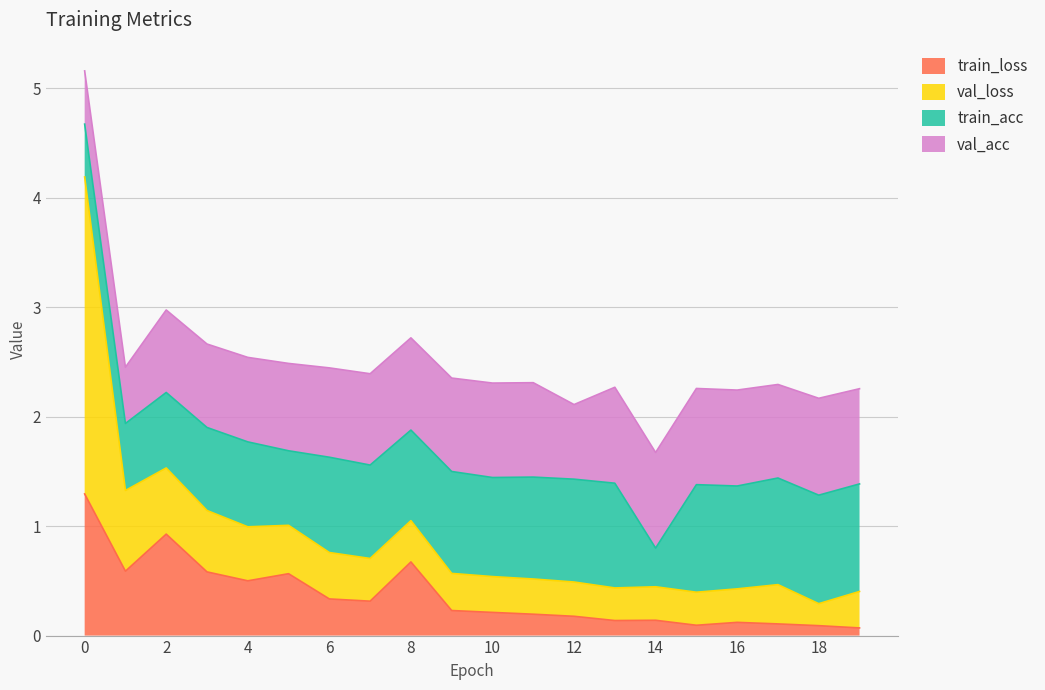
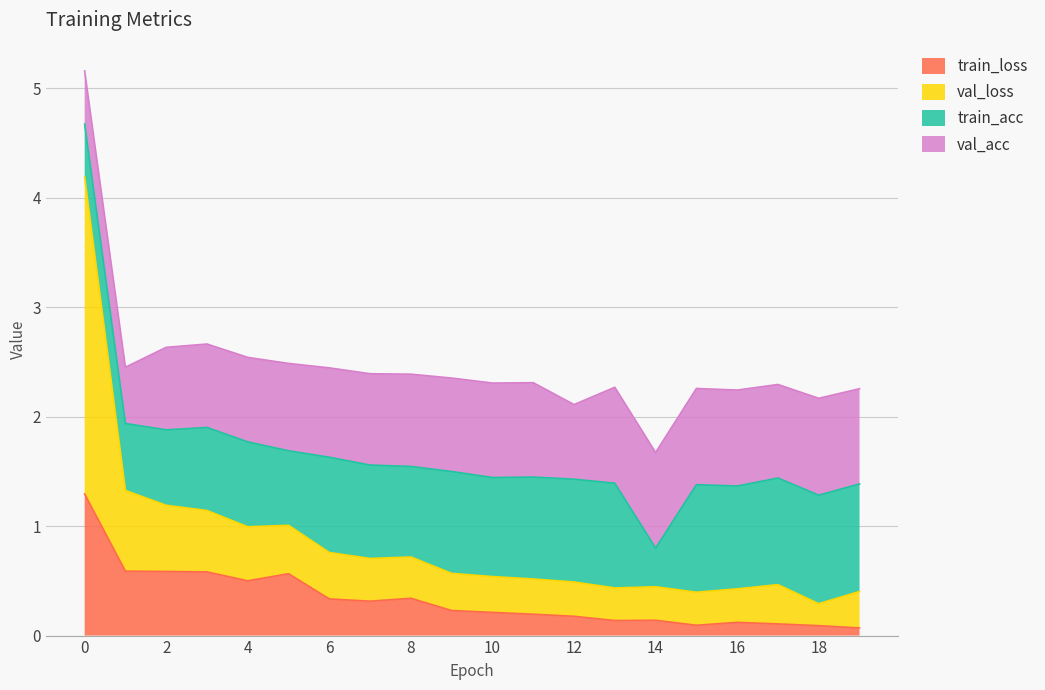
train_loss, 2: 0.93 -> 0.59
train_loss, 8: 0.67 -> 0.34
